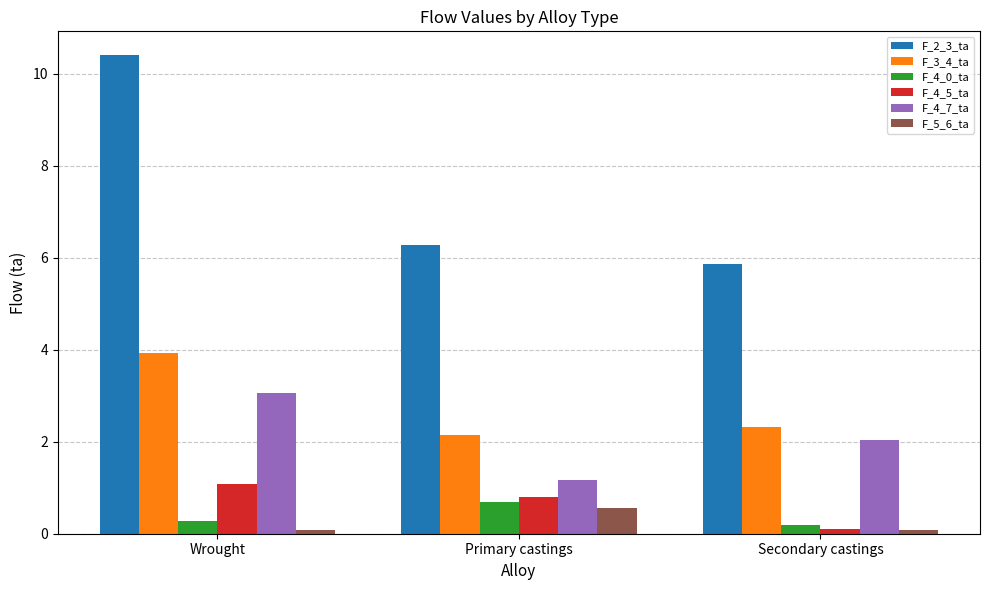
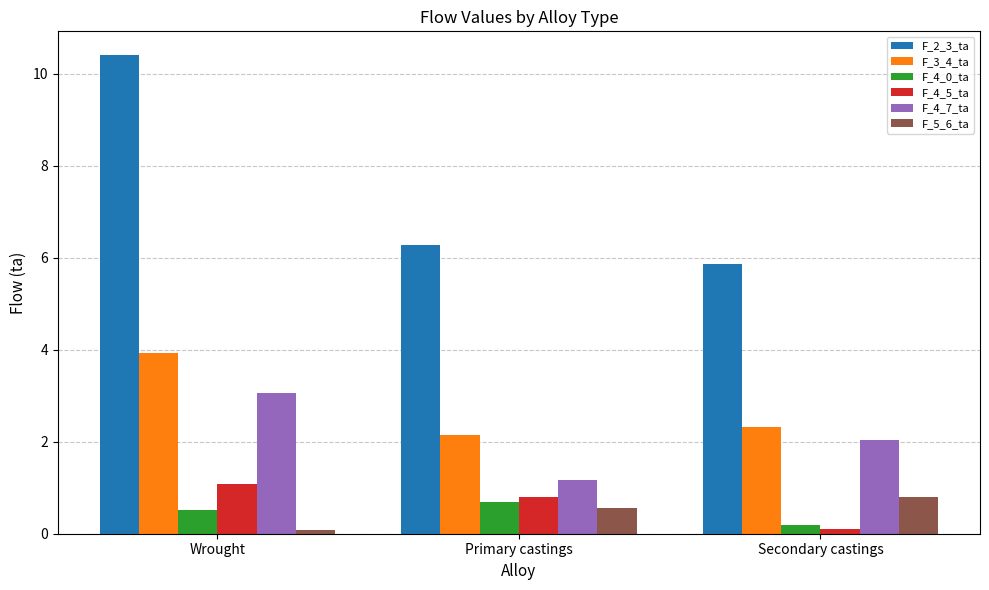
F_4_0_ta, Wrought: 0.3 -> 0.5
F_5_6_ta, Secondary castings: 0.1 -> 0.8
